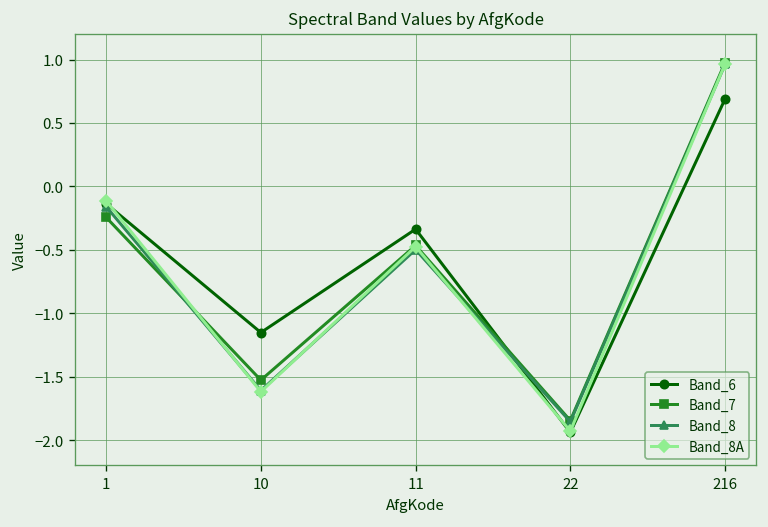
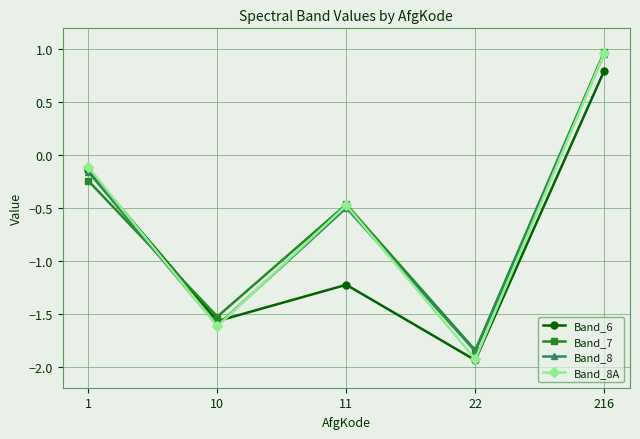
Band_6, 10: -1.15 -> -1.57
Band_6, 11: -0.34 -> -1.23
Band_6, 216: 0.69 -> 0.80
